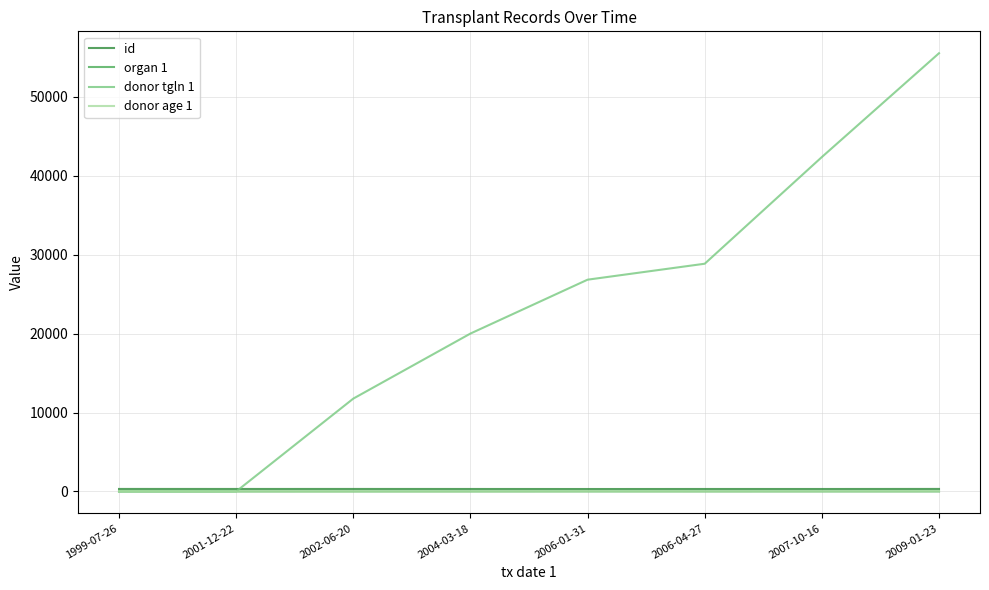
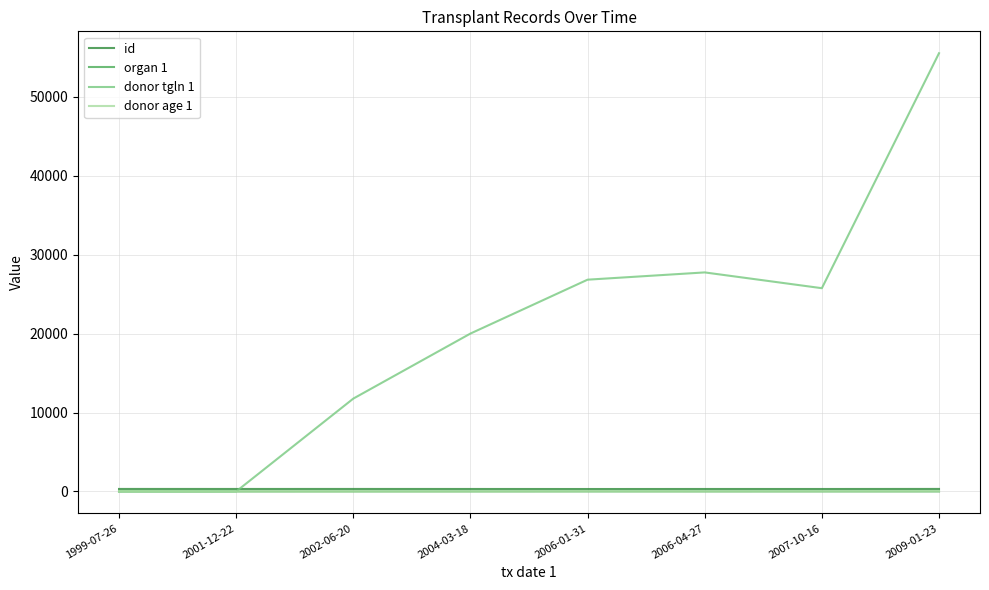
donor tgln 1, 2006-04-27: 29000 -> 28000
donor tgln 1, 2007-10-16: 42000 -> 26000
